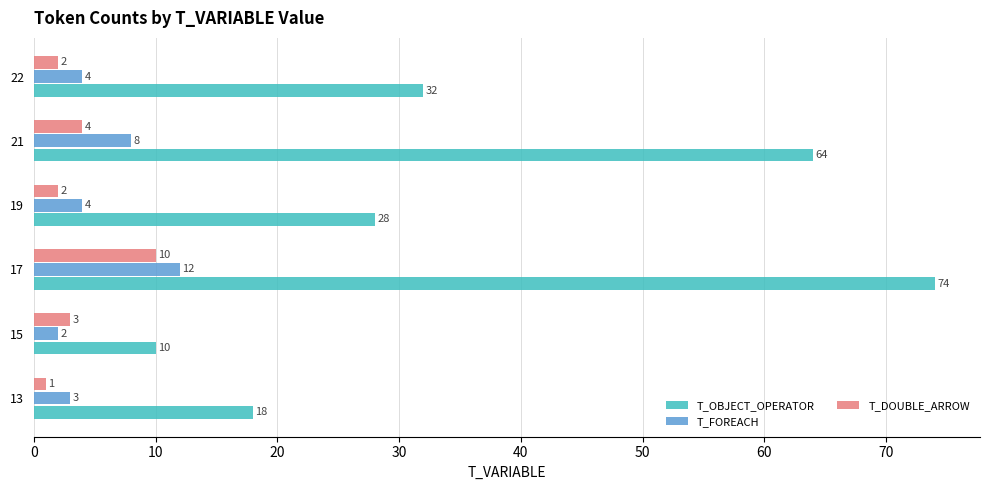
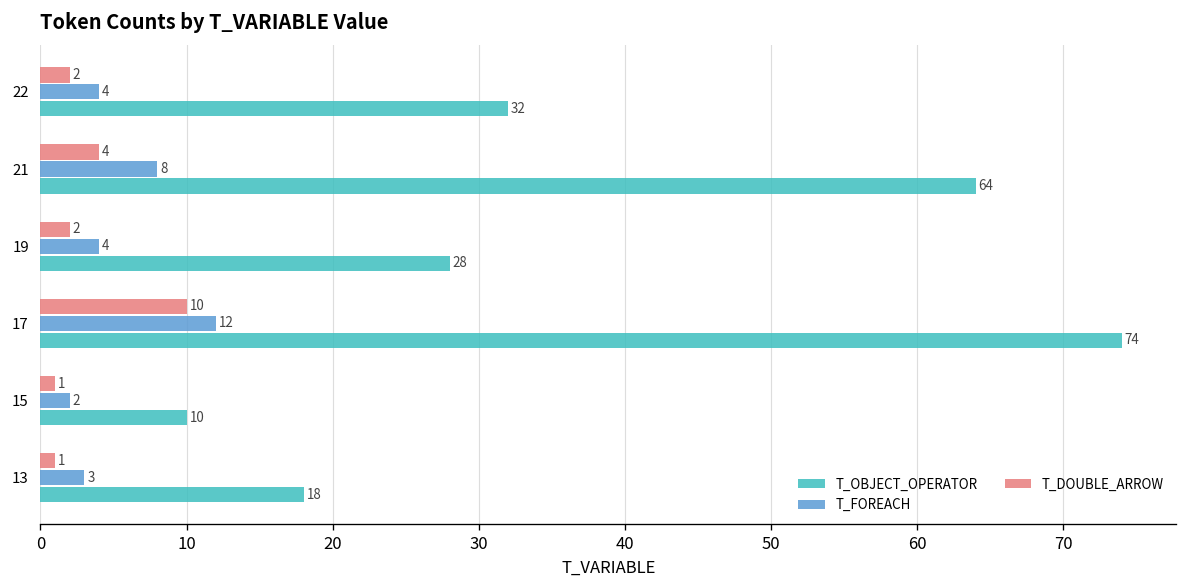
T_DOUBLE_ARROW, 15: 3 -> 1
